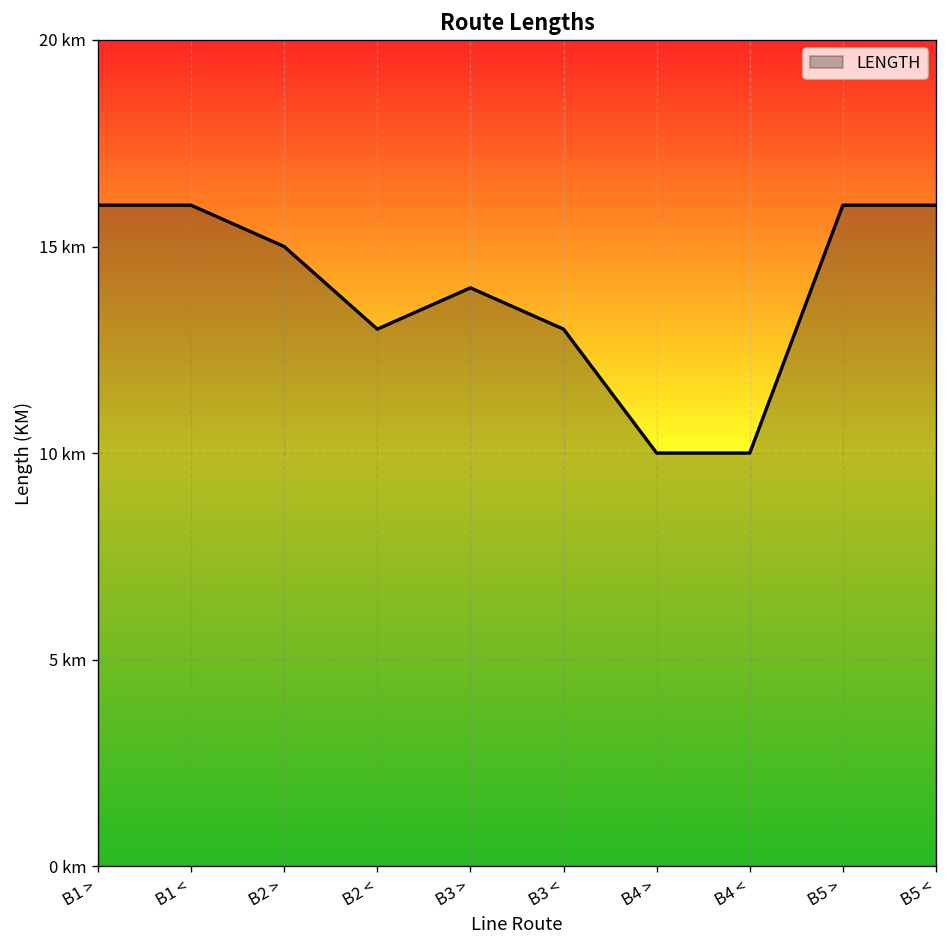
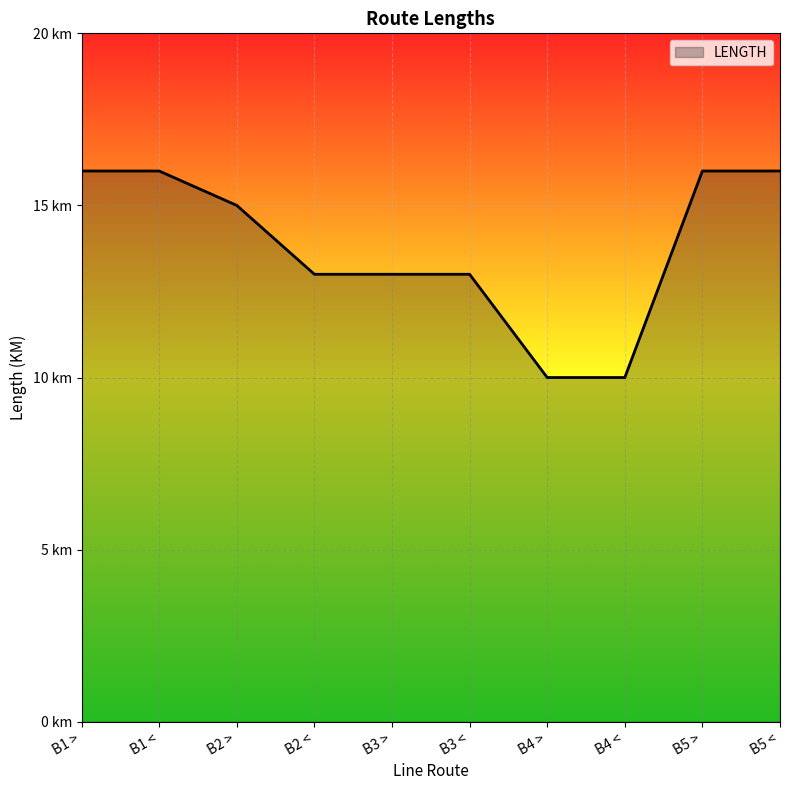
B3 >: 14 km -> 13 km
